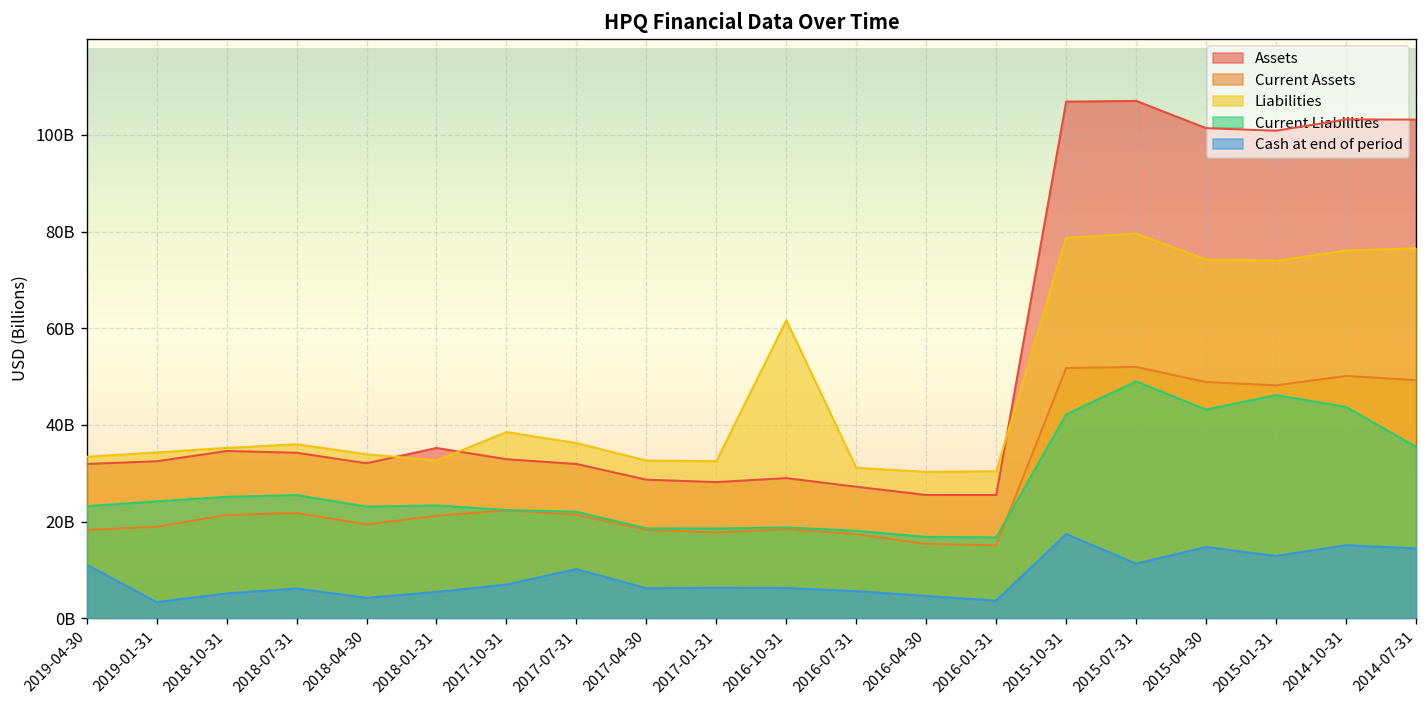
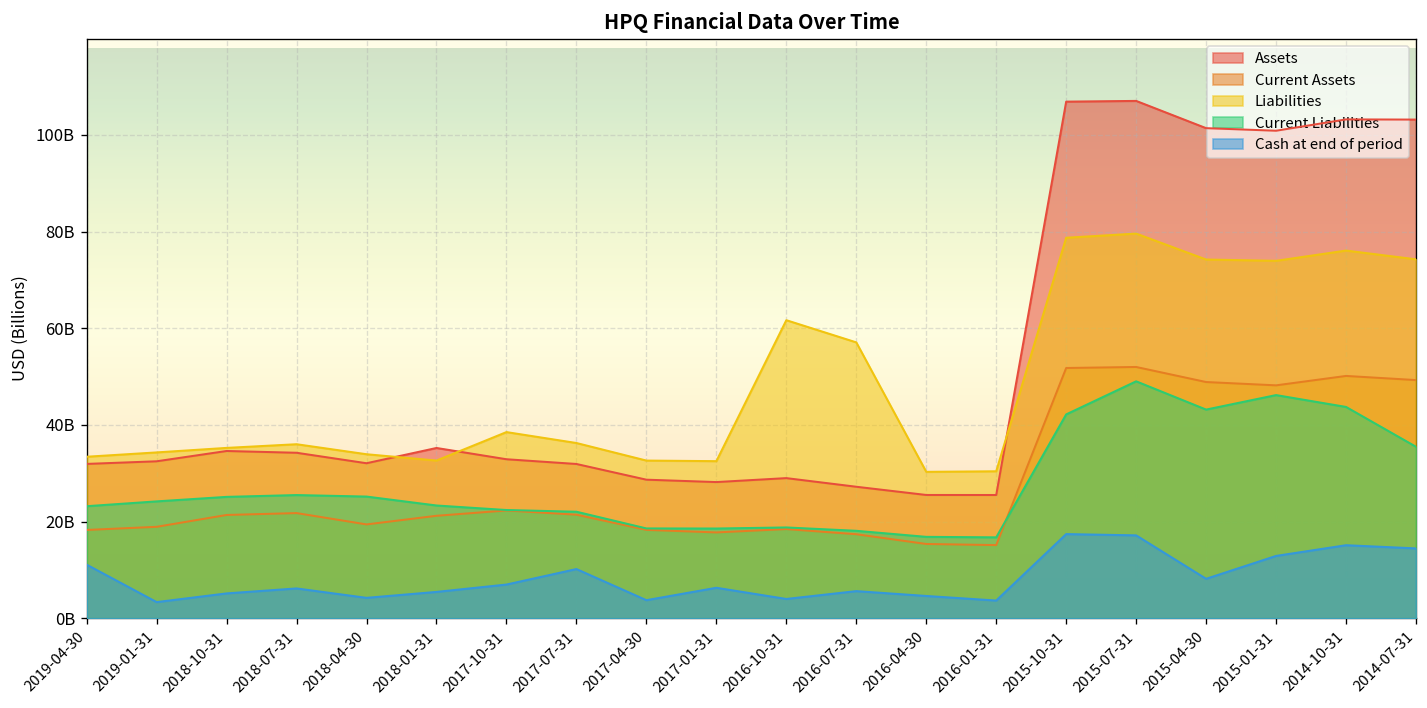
Current Liabilities, 2018-04-30: 23000000000 -> 25000000000
Cash at end of period, 2017-04-30: 6000000000 -> 4000000000
Cash at end of period, 2016-10-31: 6000000000 -> 4000000000
Liabilities, 2016-07-31: 31000000000 -> 57000000000
Cash at end of period, 2015-07-31: 11000000000 -> 17000000000
Cash at end of period, 2015-04-30: 15000000000 -> 8000000000
Liabilities, 2014-07-31: 77000000000 -> 74000000000
